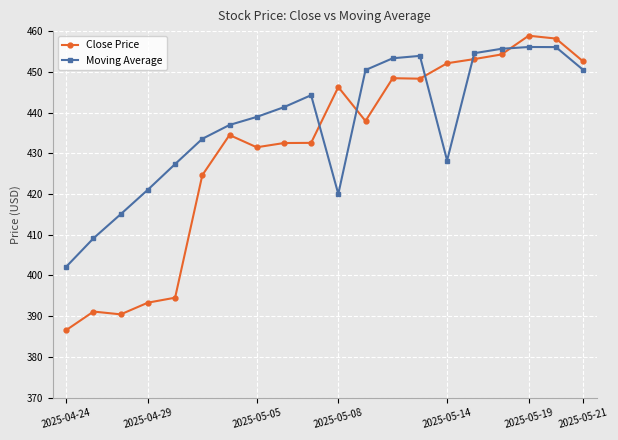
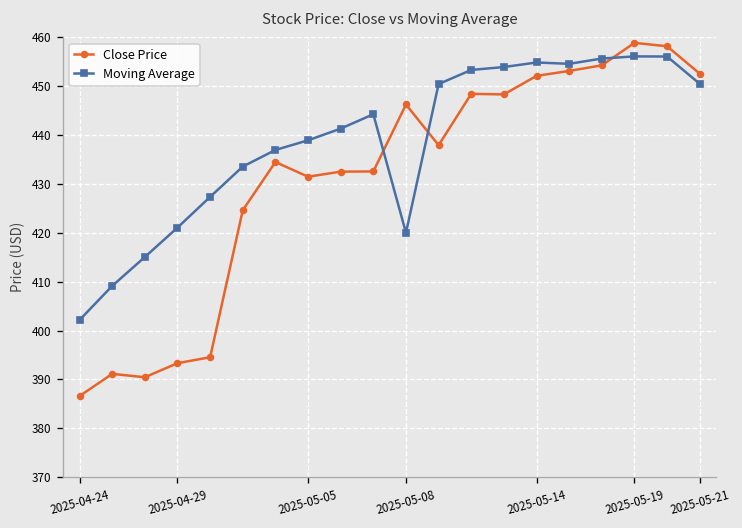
Moving Average, 2025-05-14: 428 -> 455
